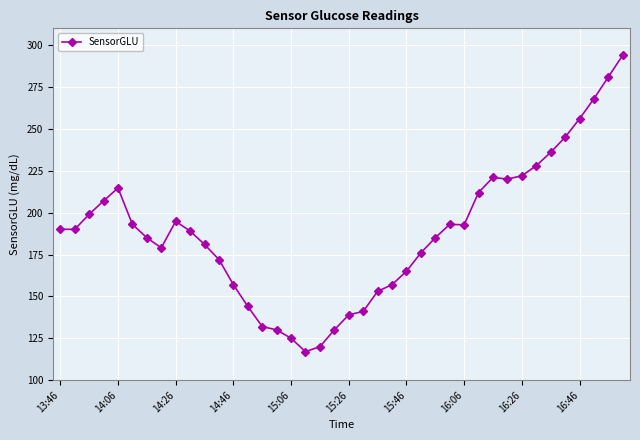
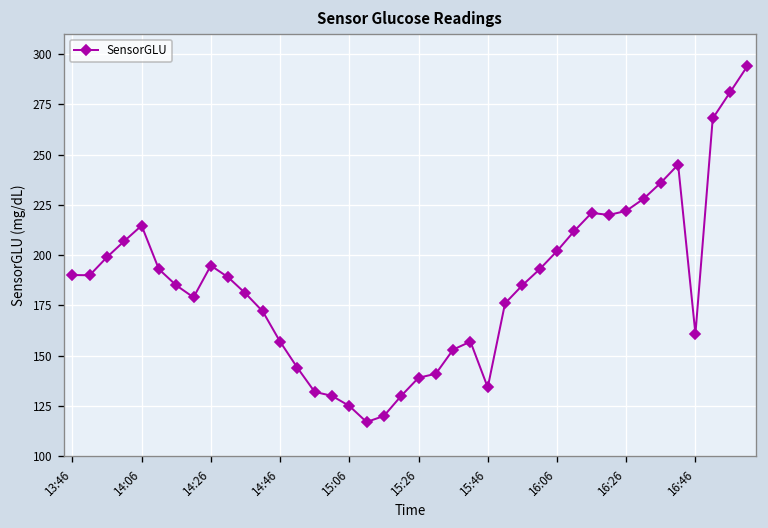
15:46: 165 -> 134
16:06: 193 -> 202
16:46: 256 -> 161
